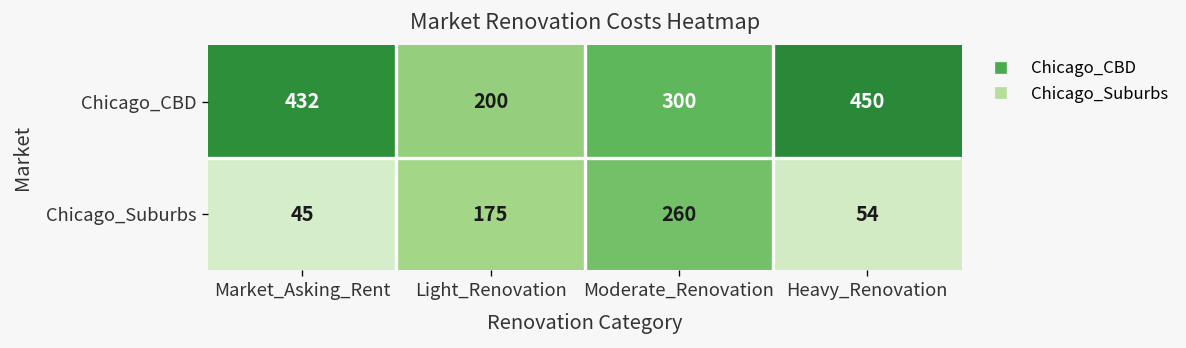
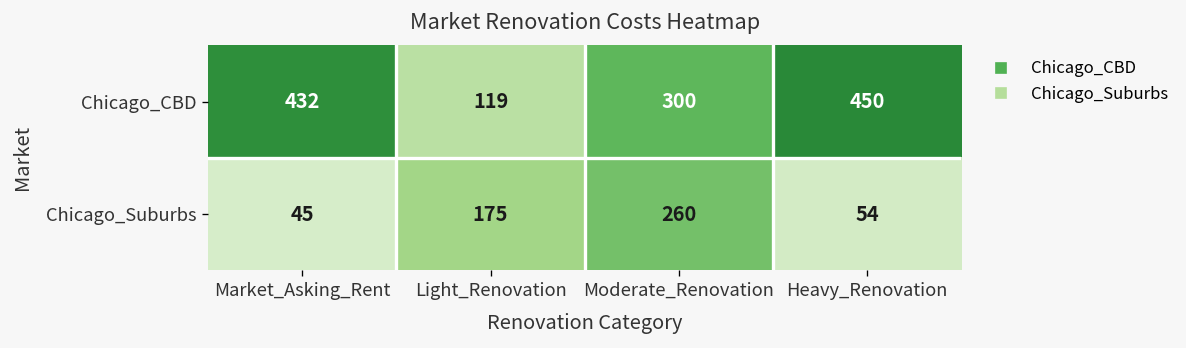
Chicago_CBD, Light_Renovation: 200 -> 119
